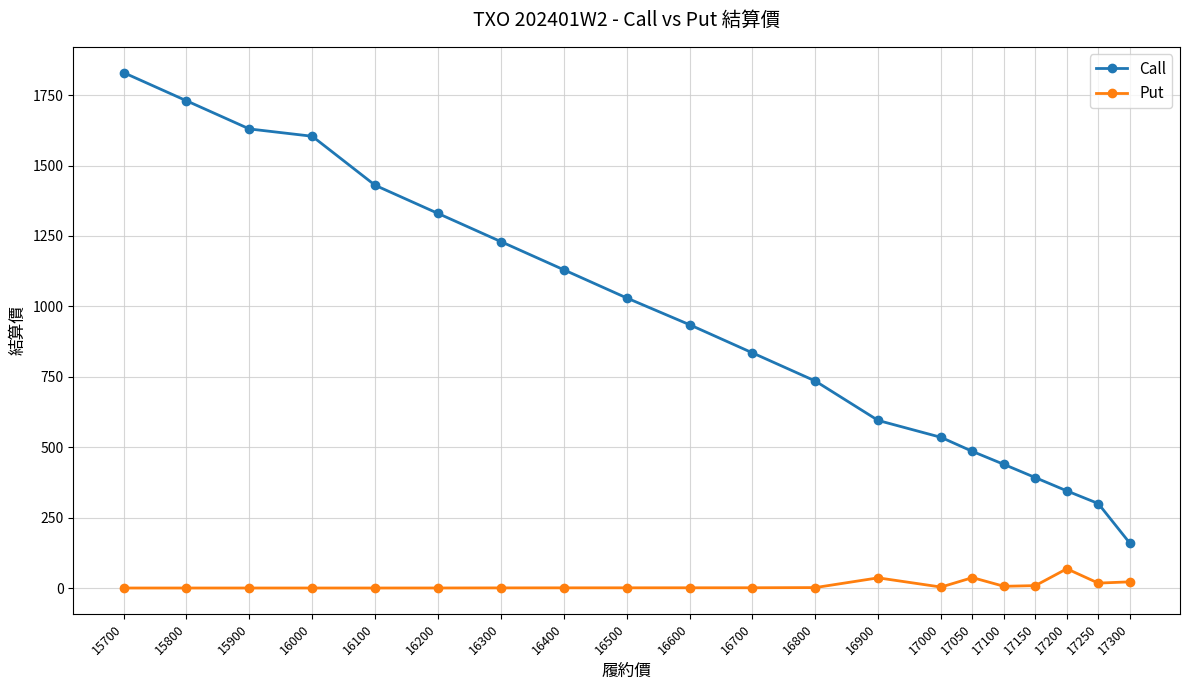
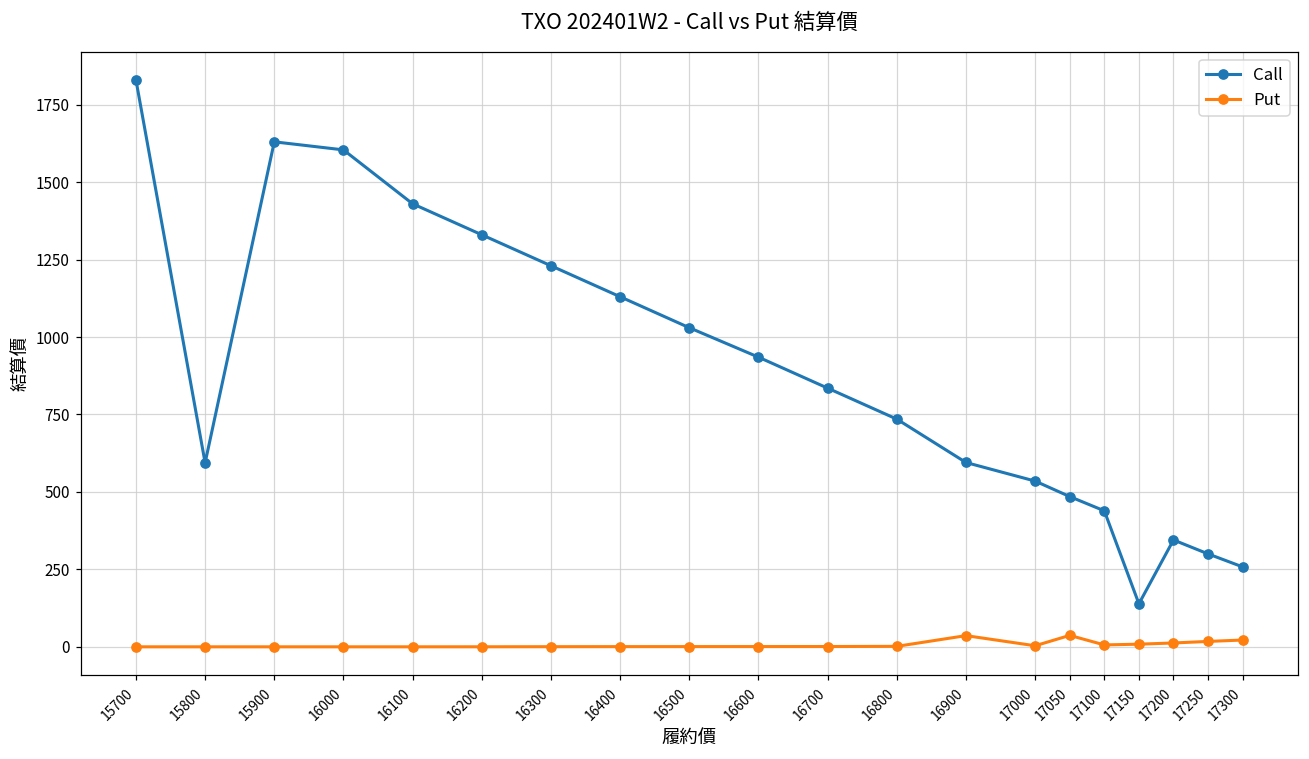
Call, 15800: 1730 -> 590
Call, 17150: 390 -> 140
Put, 17200: 70 -> 10
Call, 17300: 160 -> 260
